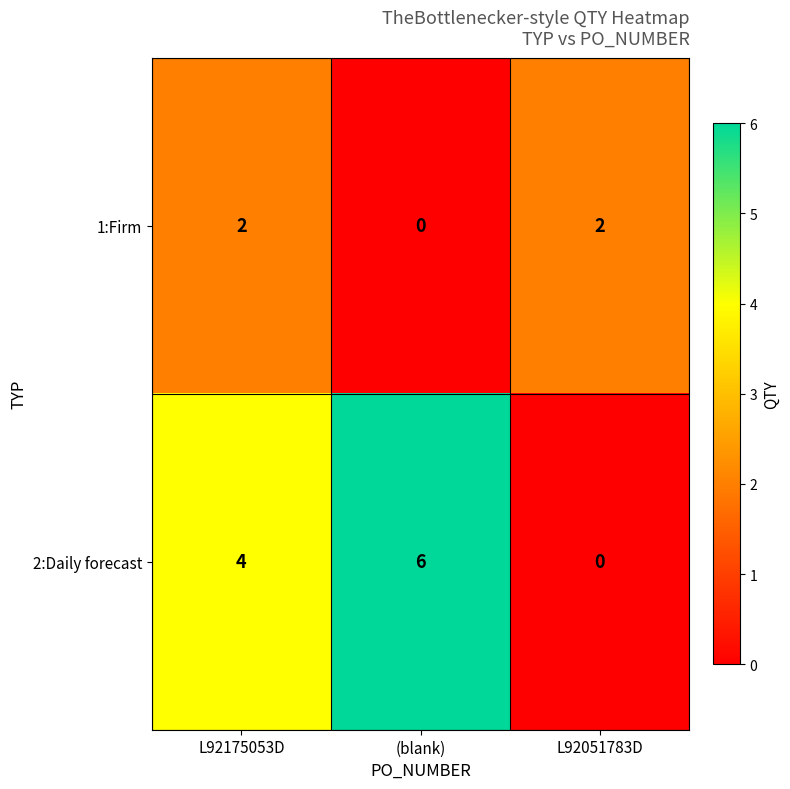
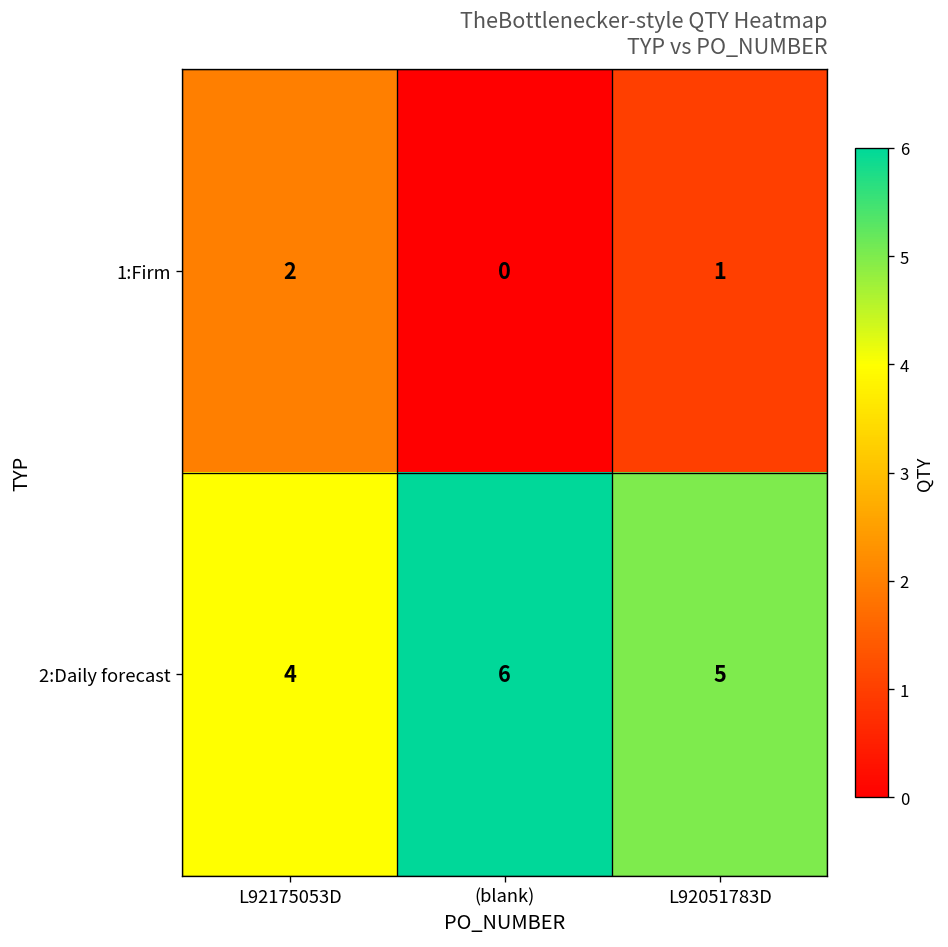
1:Firm, L92051783D: 2 -> 1
2:Daily forecast, L92051783D: 0 -> 5
